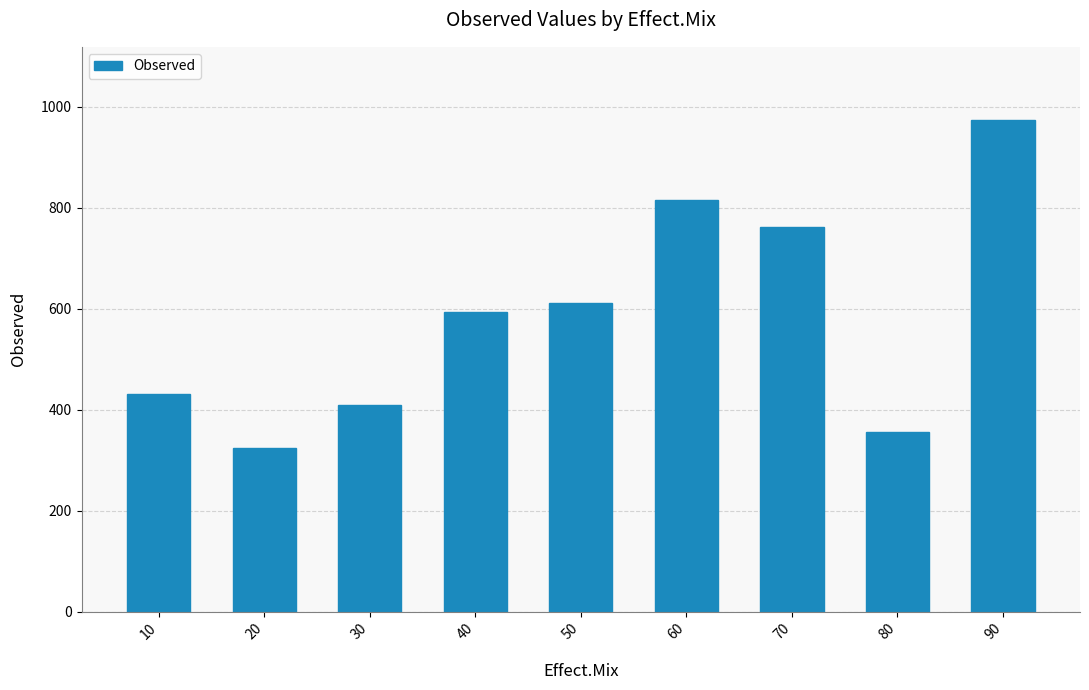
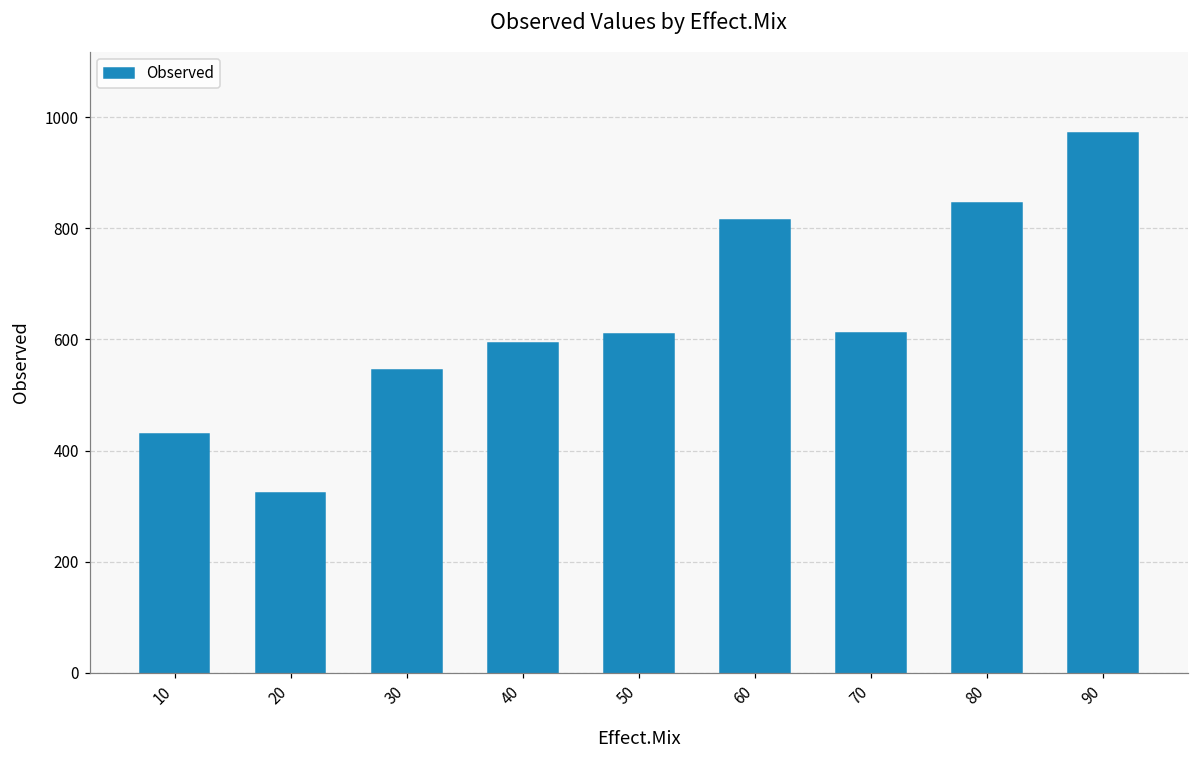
30: 410 -> 540
70: 760 -> 610
80: 350 -> 840
